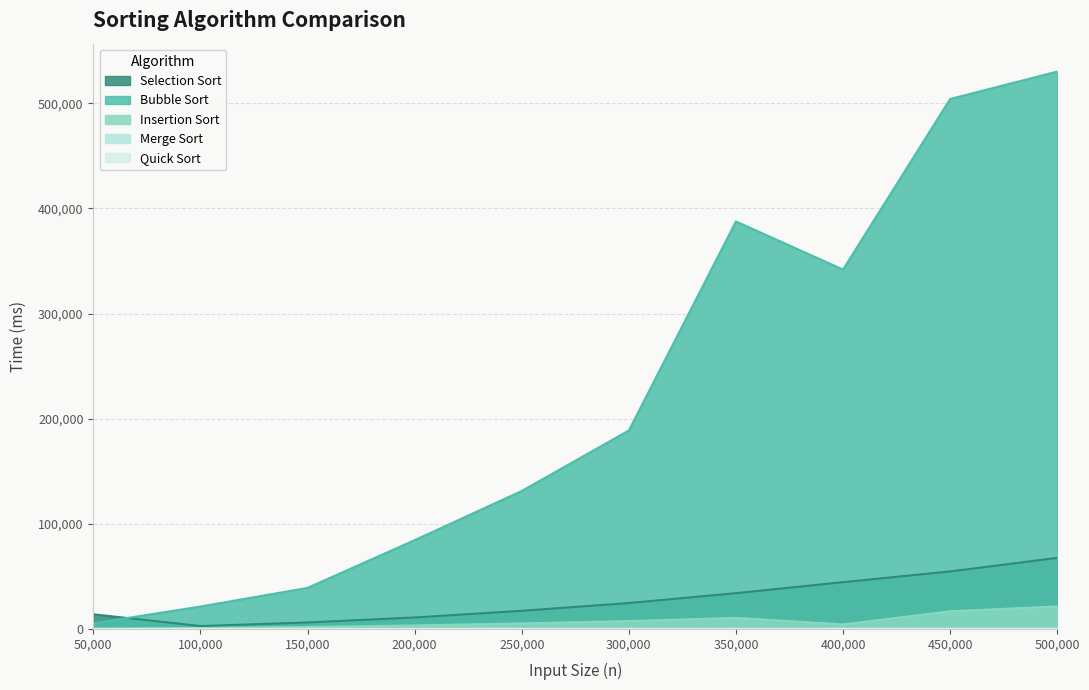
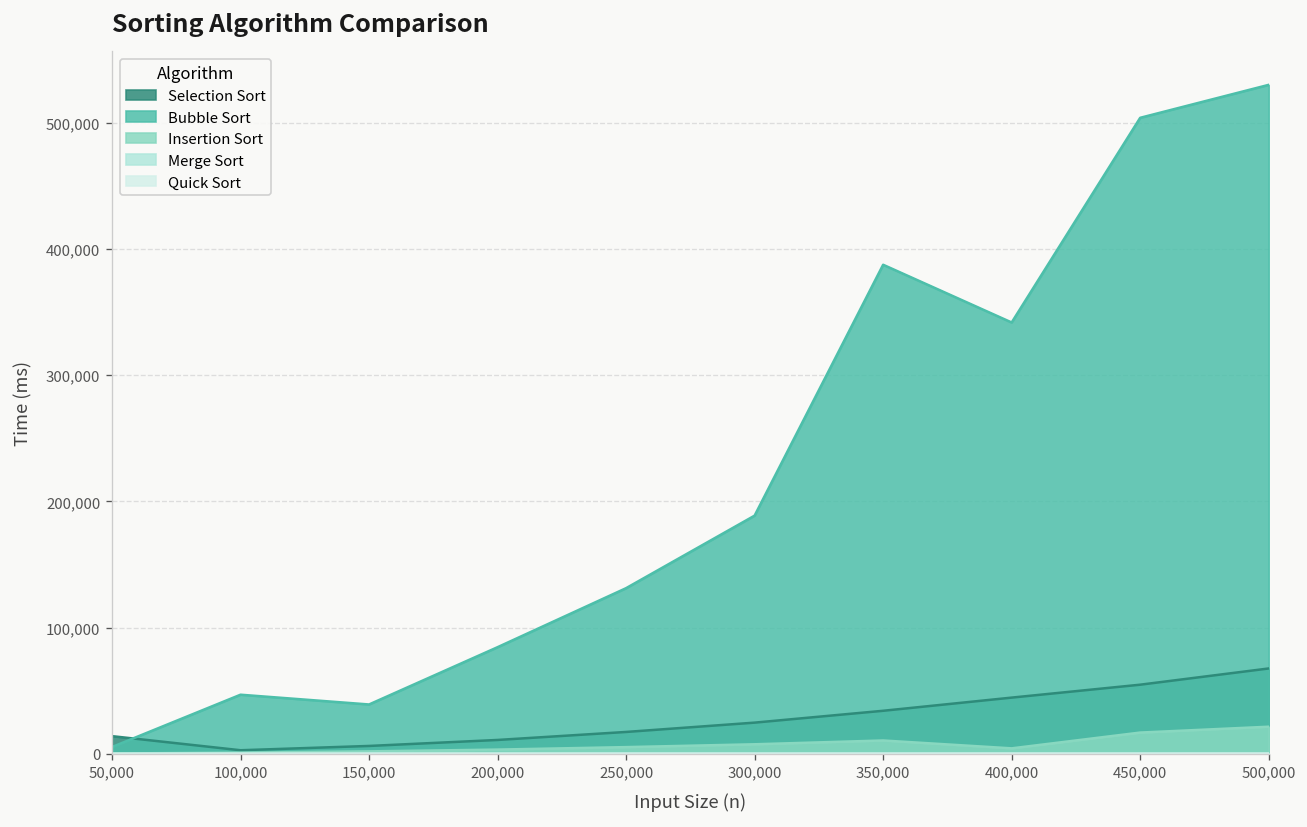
Bubble Sort, 100,000: 21,000 -> 47,000
